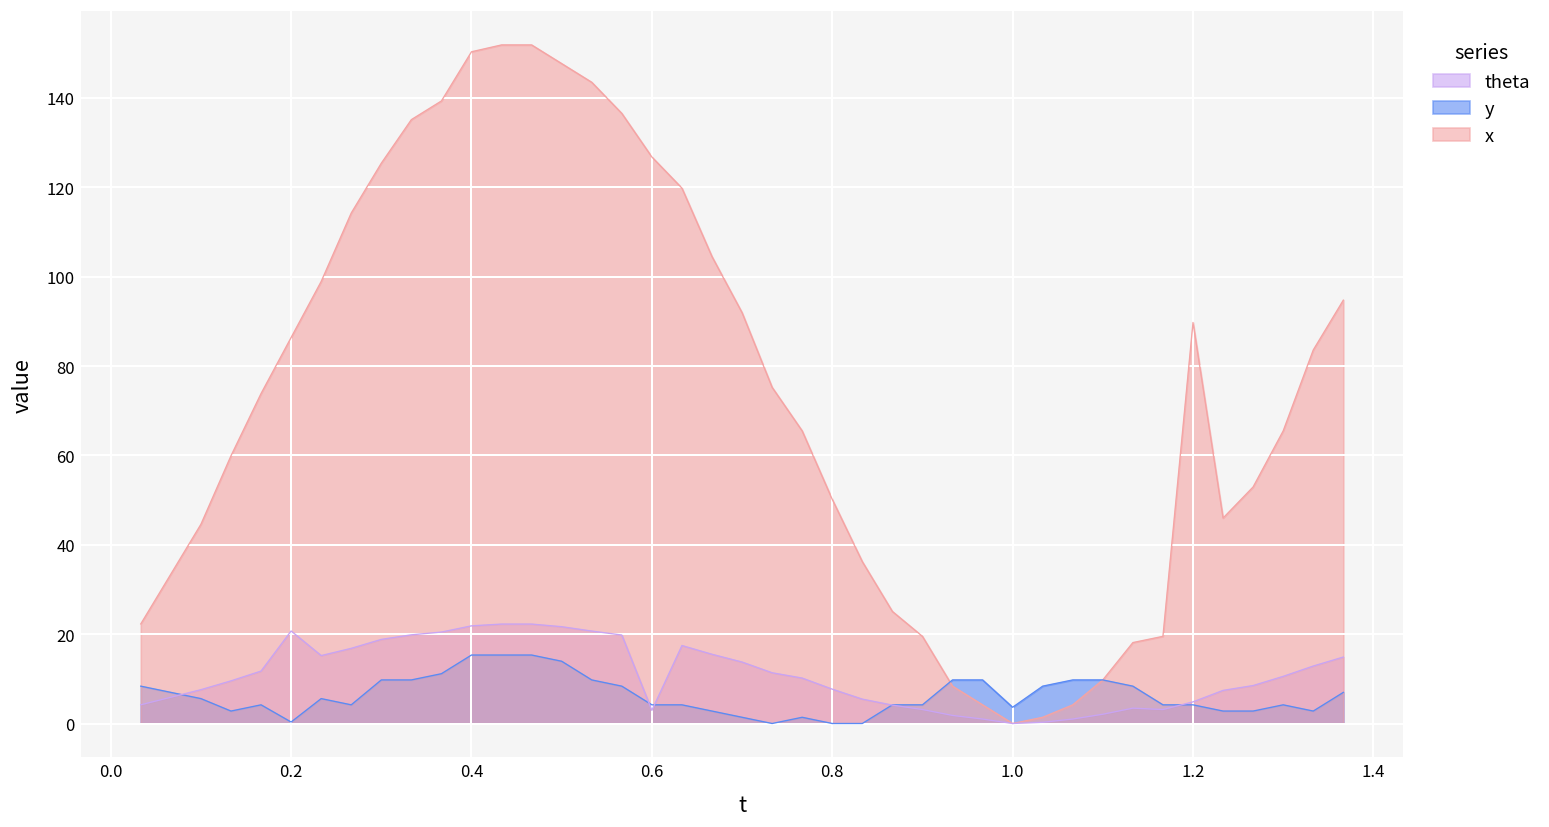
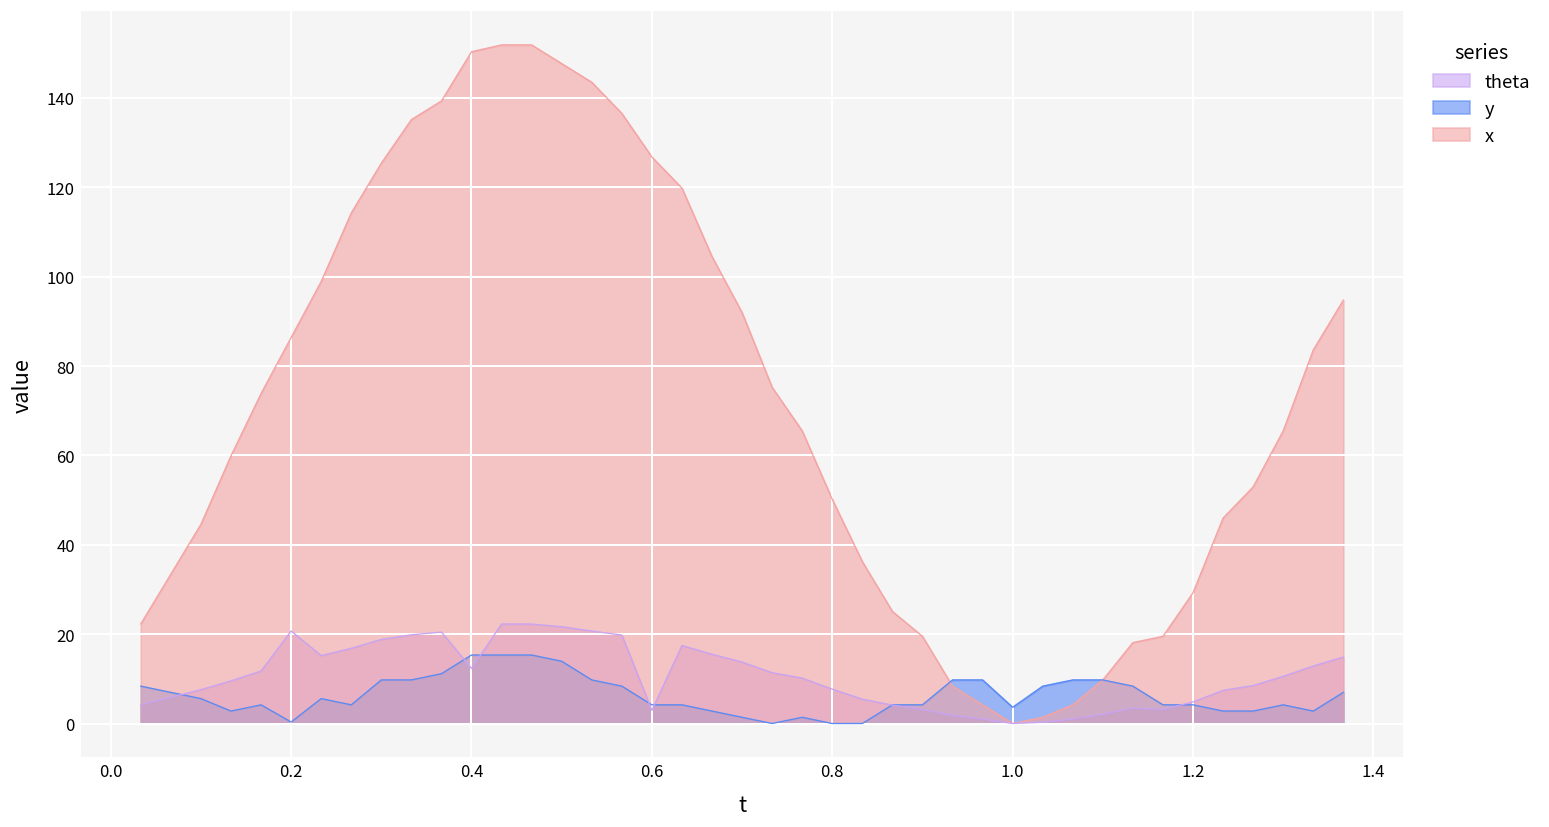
theta, 0.4: 22 -> 12
x, 1.2: 90 -> 29
